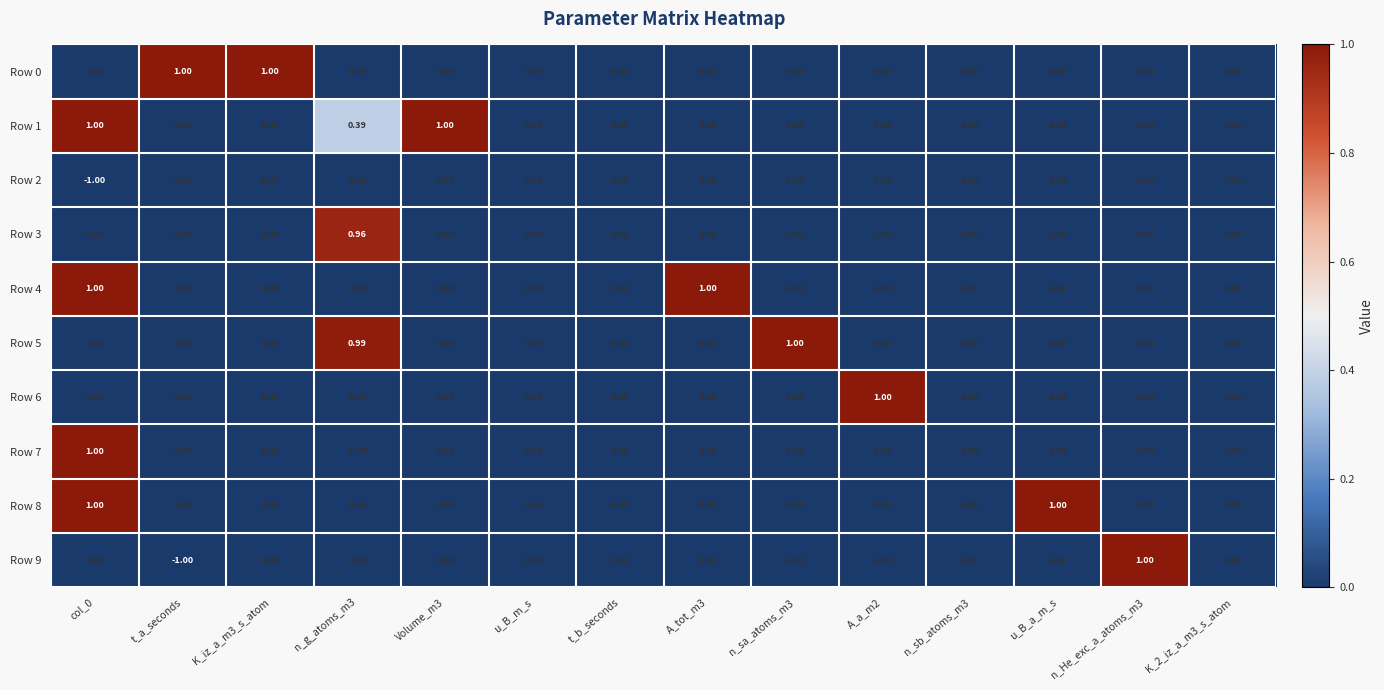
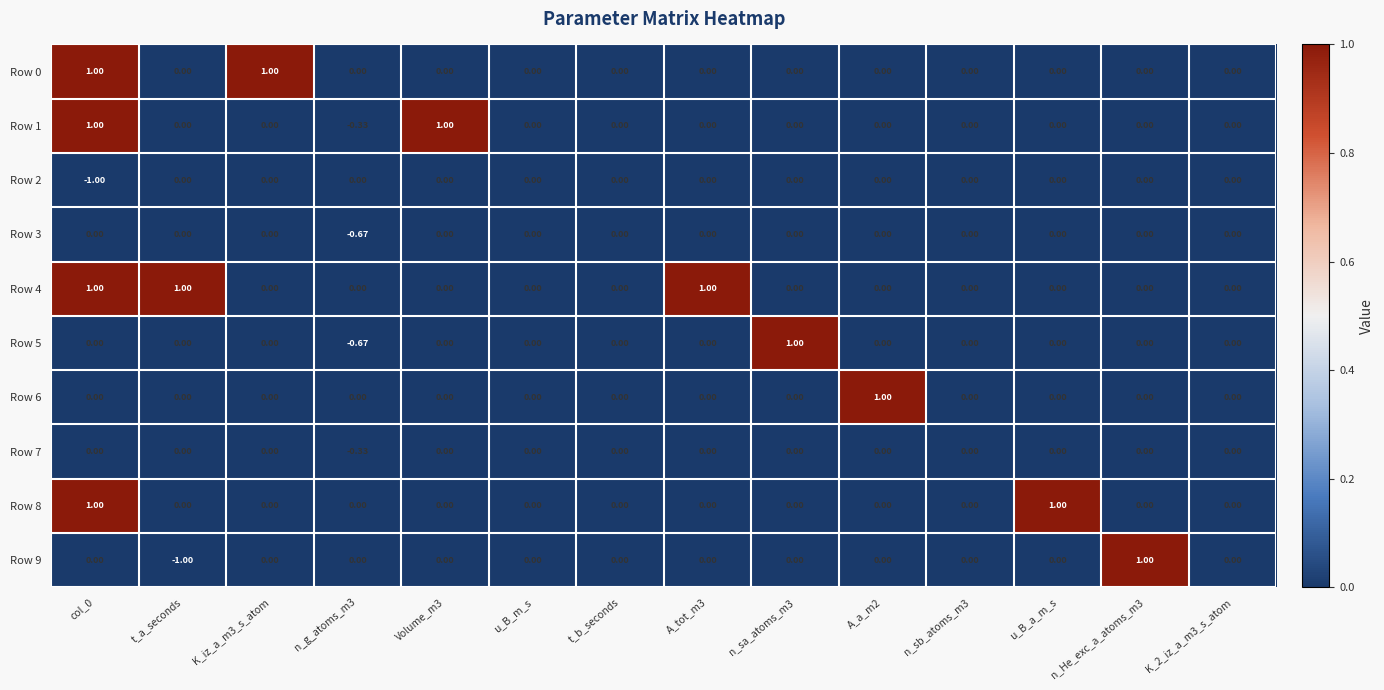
Row 0, col_0: 0.00 -> 1.00
Row 0, t_a_seconds: 1.00 -> 0.00
Row 1, n_g_atoms_m3: 0.39 -> -0.33
Row 3, n_g_atoms_m3: 0.96 -> -0.67
Row 4, t_a_seconds: 0.00 -> 1.00
Row 5, n_g_atoms_m3: 0.99 -> -0.67
Row 7, col_0: 1.00 -> 0.00
